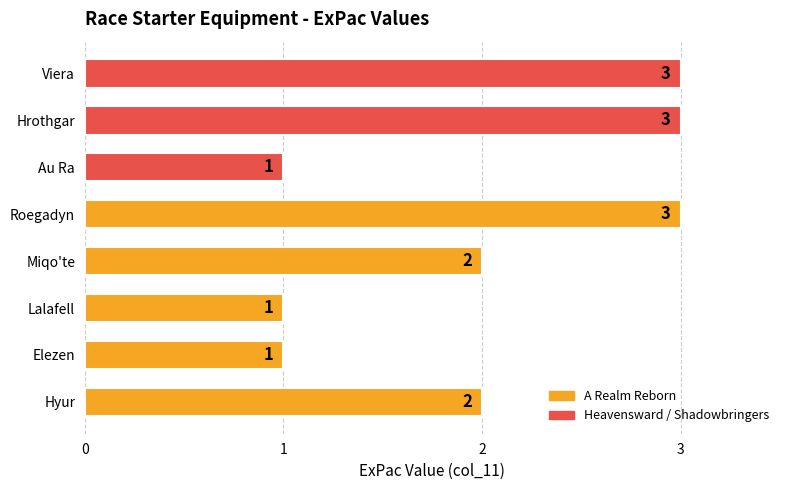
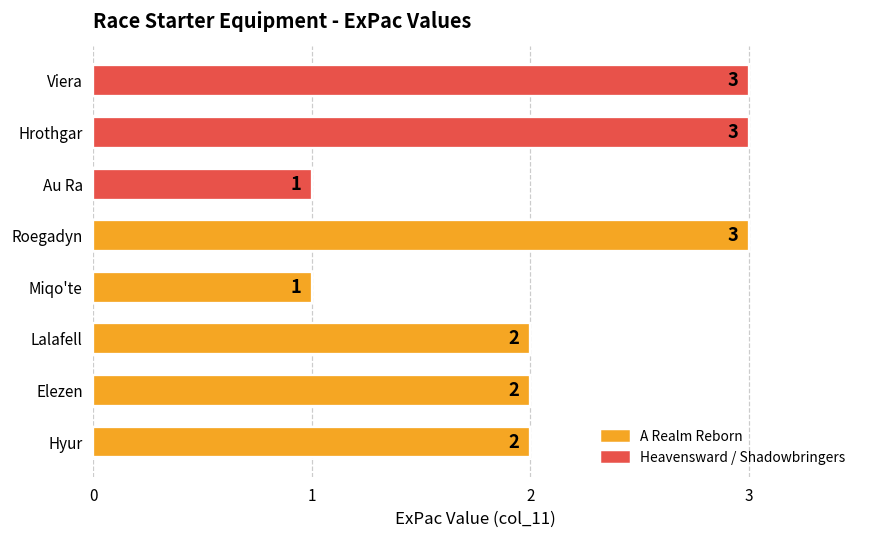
Miqo'te: 2 -> 1
Lalafell: 1 -> 2
Elezen: 1 -> 2
